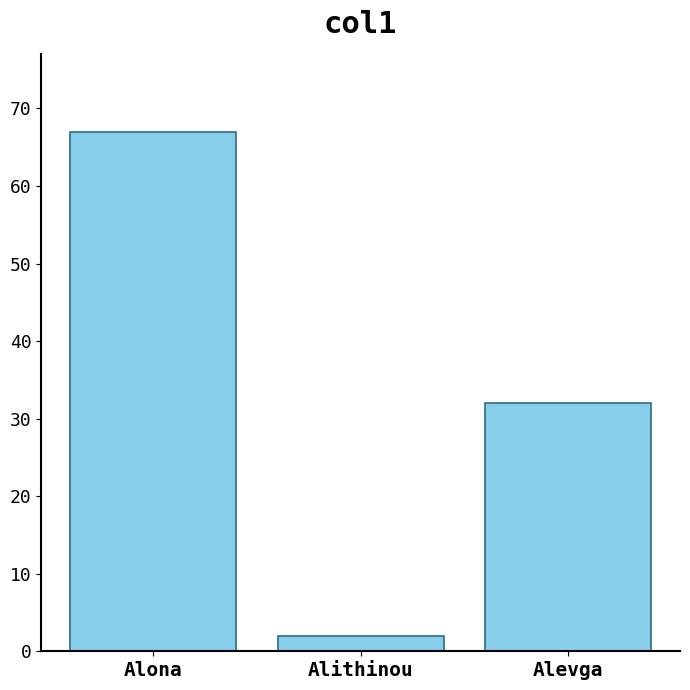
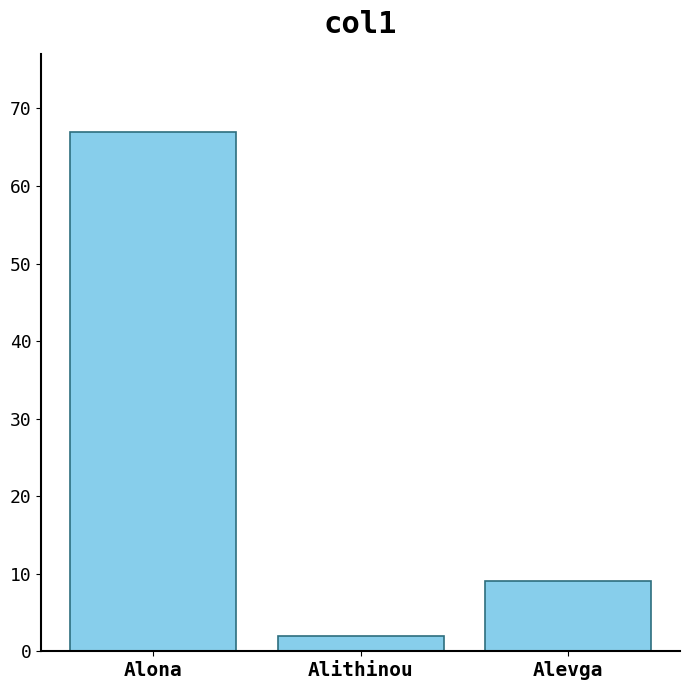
Alevga: 32 -> 9
